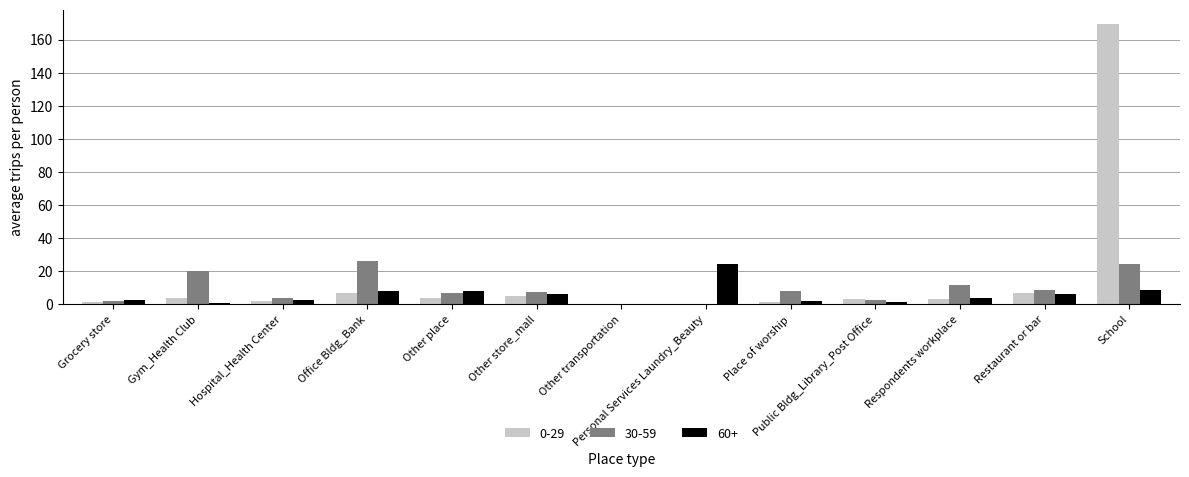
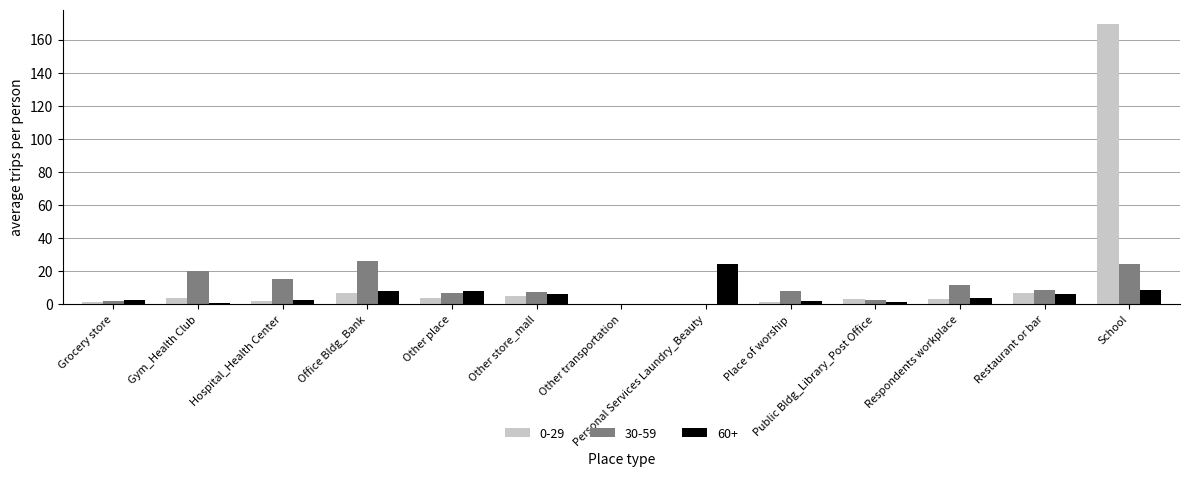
30-59, Hospital_Health Center: 4 -> 15
